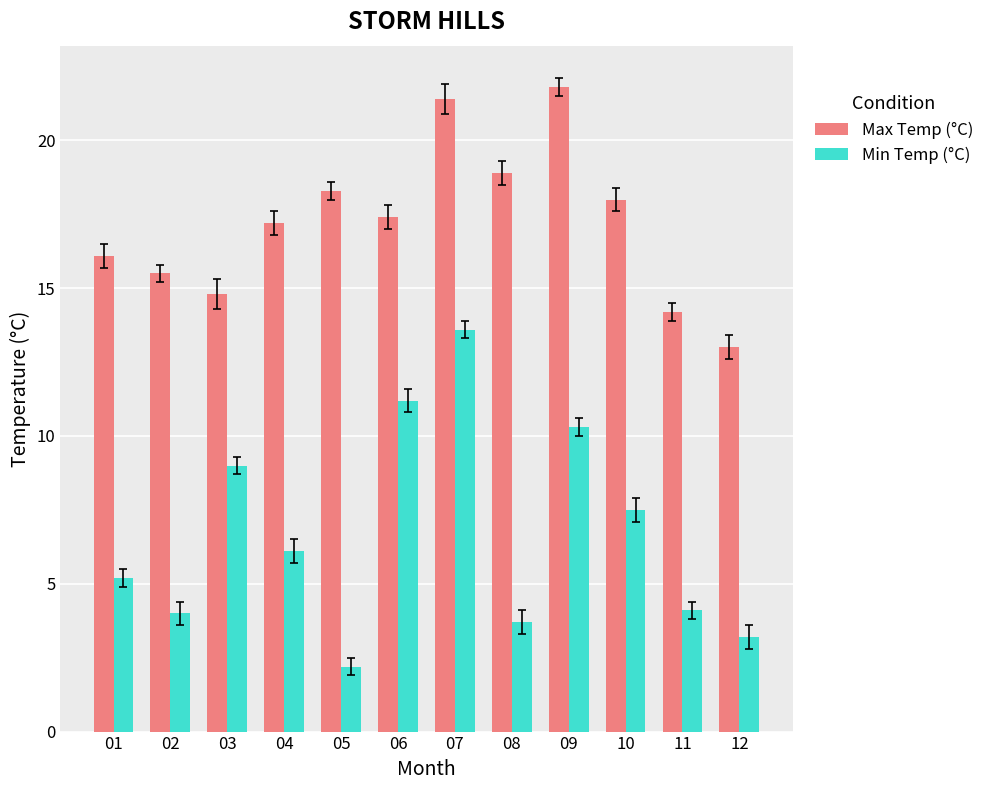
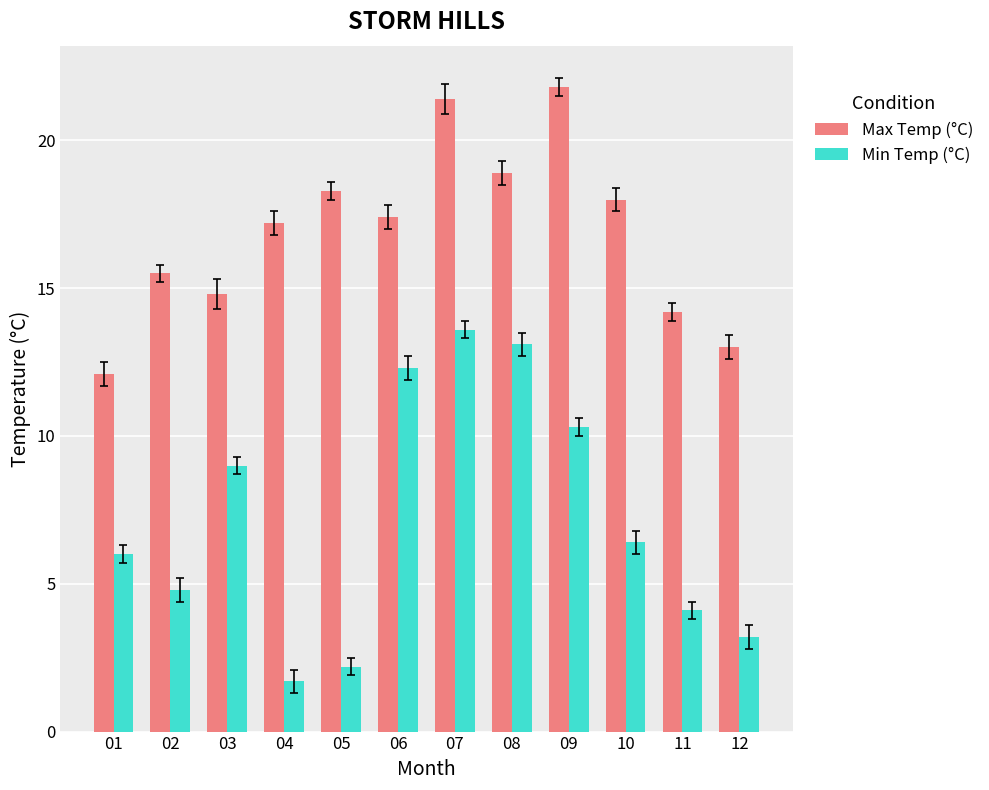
Max Temp (°C), 01: 16.1 -> 12.1
Min Temp (°C), 01: 5.2 -> 6.0
Min Temp (°C), 02: 4.0 -> 4.8
Min Temp (°C), 04: 6.1 -> 1.7
Min Temp (°C), 06: 11.2 -> 12.3
Min Temp (°C), 08: 3.7 -> 13.1
Min Temp (°C), 10: 7.5 -> 6.4
